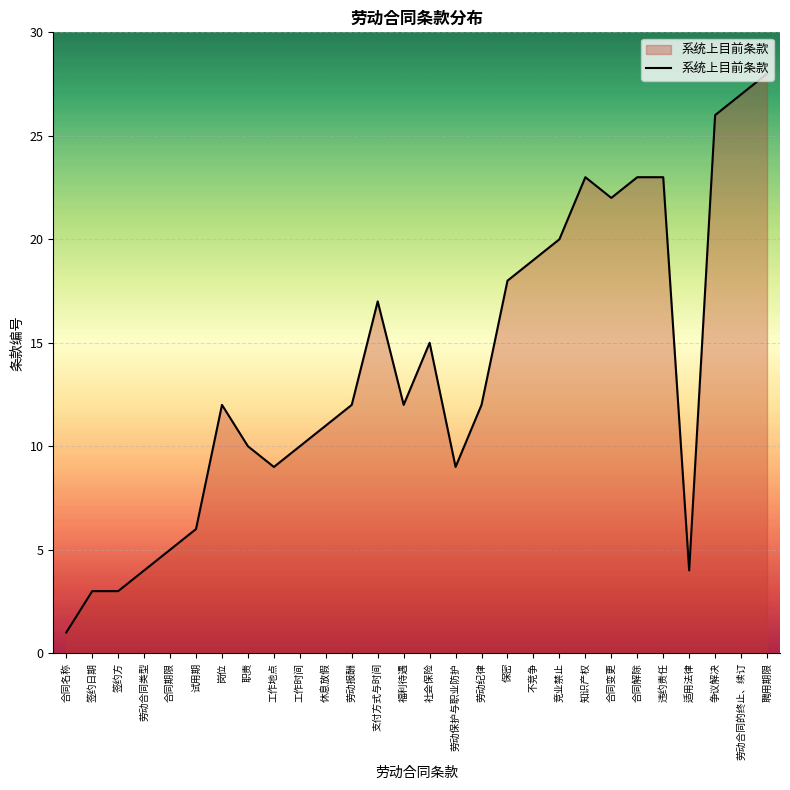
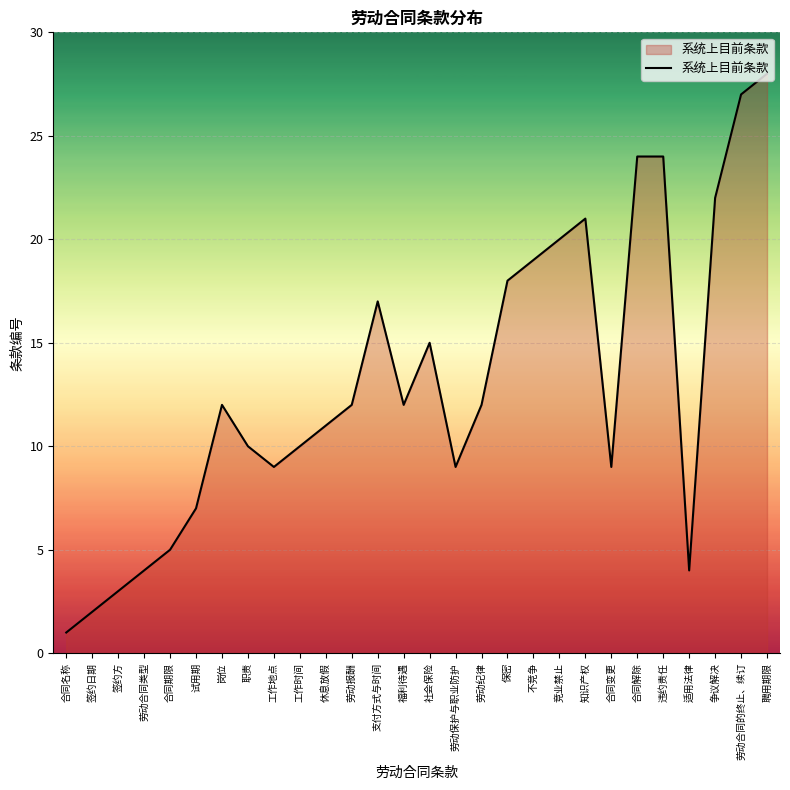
签约日期: 3 -> 2
试用期: 6 -> 7
知识产权: 23 -> 21
合同变更: 22 -> 9
合同解除: 23 -> 24
违约责任: 23 -> 24
争议解决: 26 -> 22
